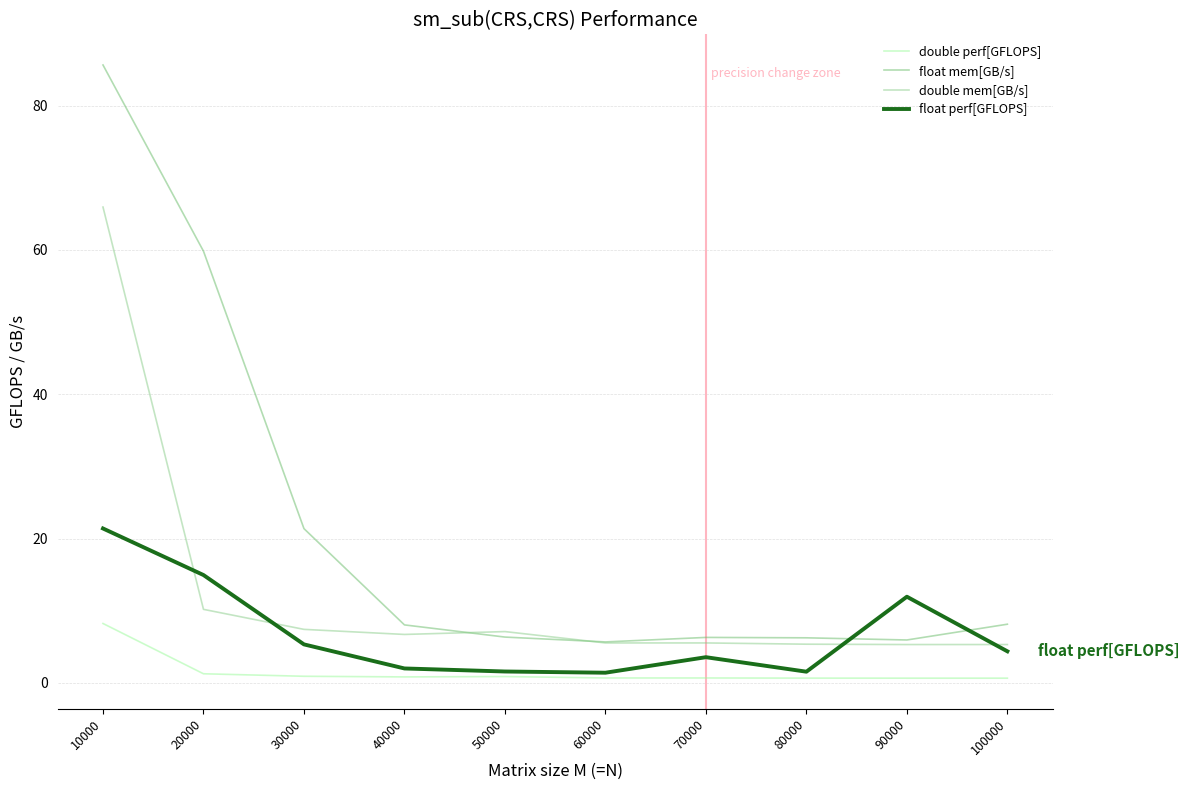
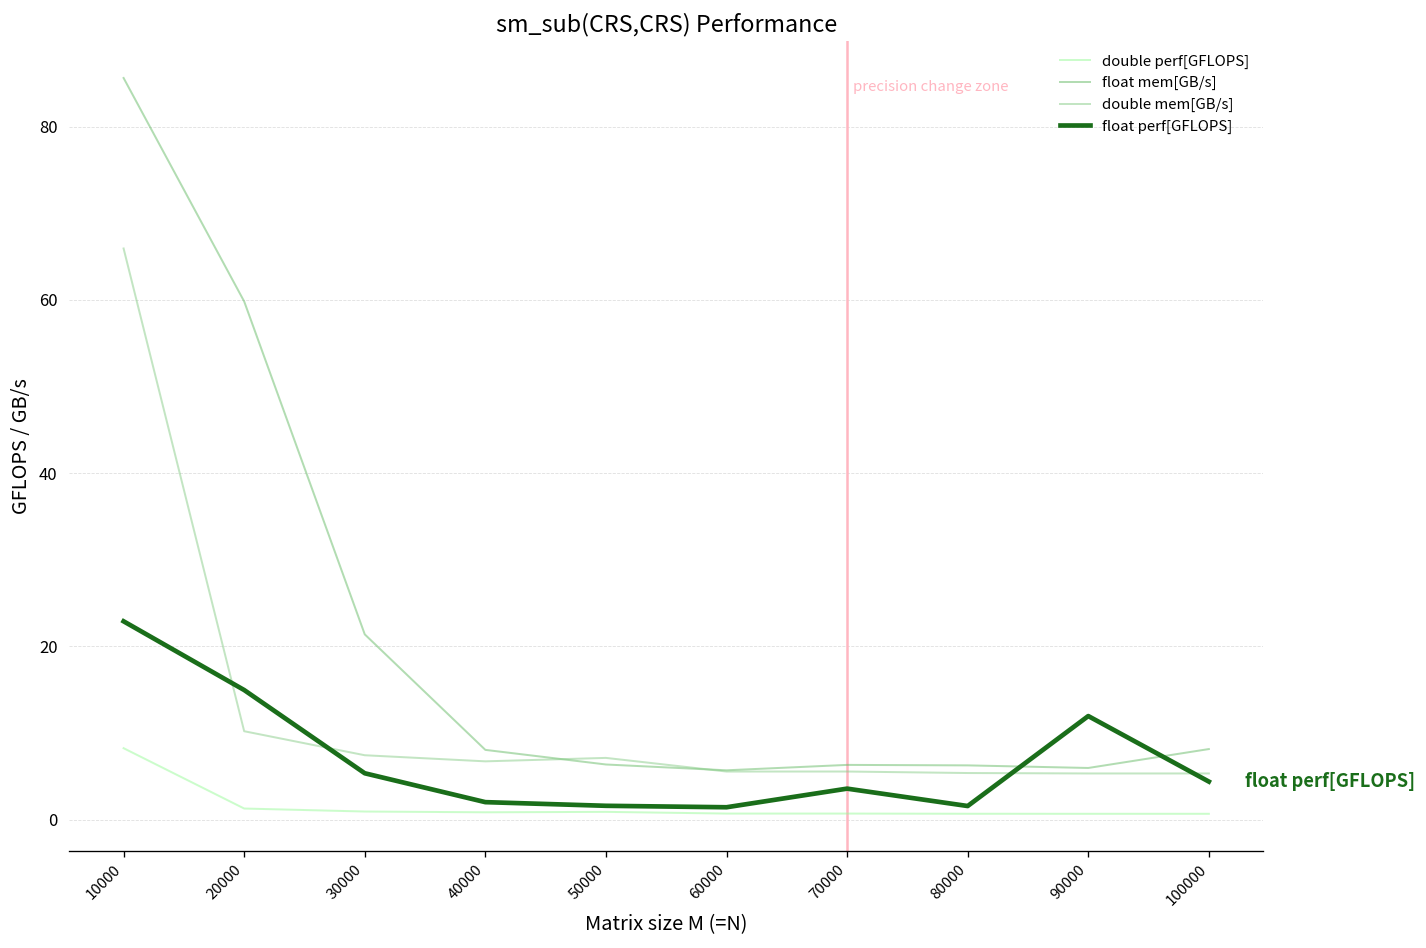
float perf[GFLOPS], 10000: 21 -> 23
